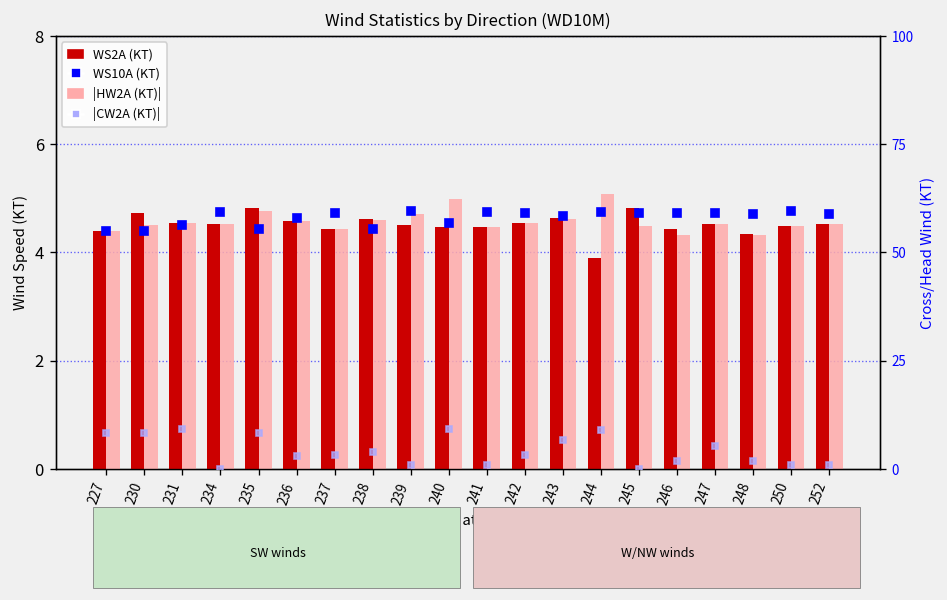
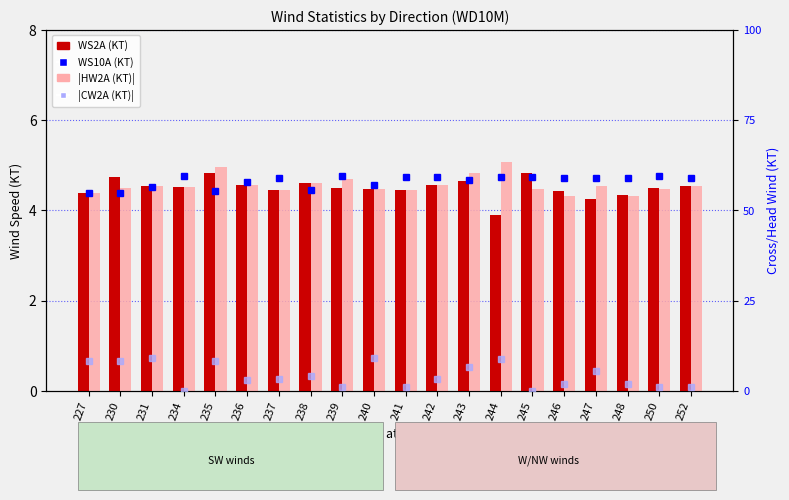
|HW2A (KT)|, 235: 4.8 -> 5.0
|HW2A (KT)|, 240: 5.0 -> 4.5
|HW2A (KT)|, 243: 4.6 -> 4.8
WS2A (KT), 247: 4.5 -> 4.3
